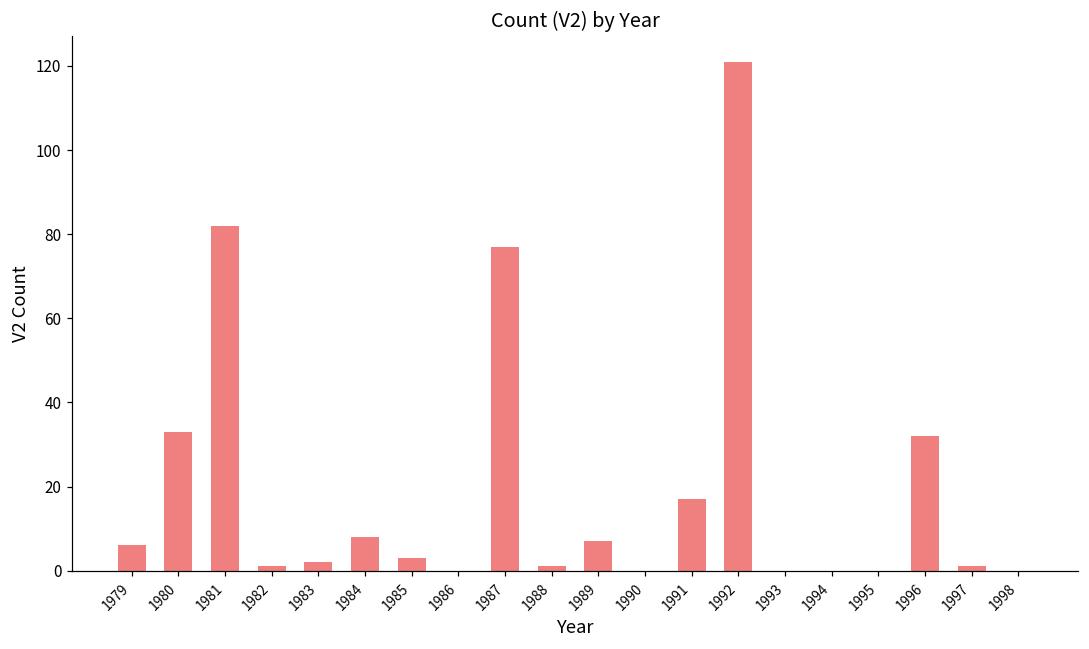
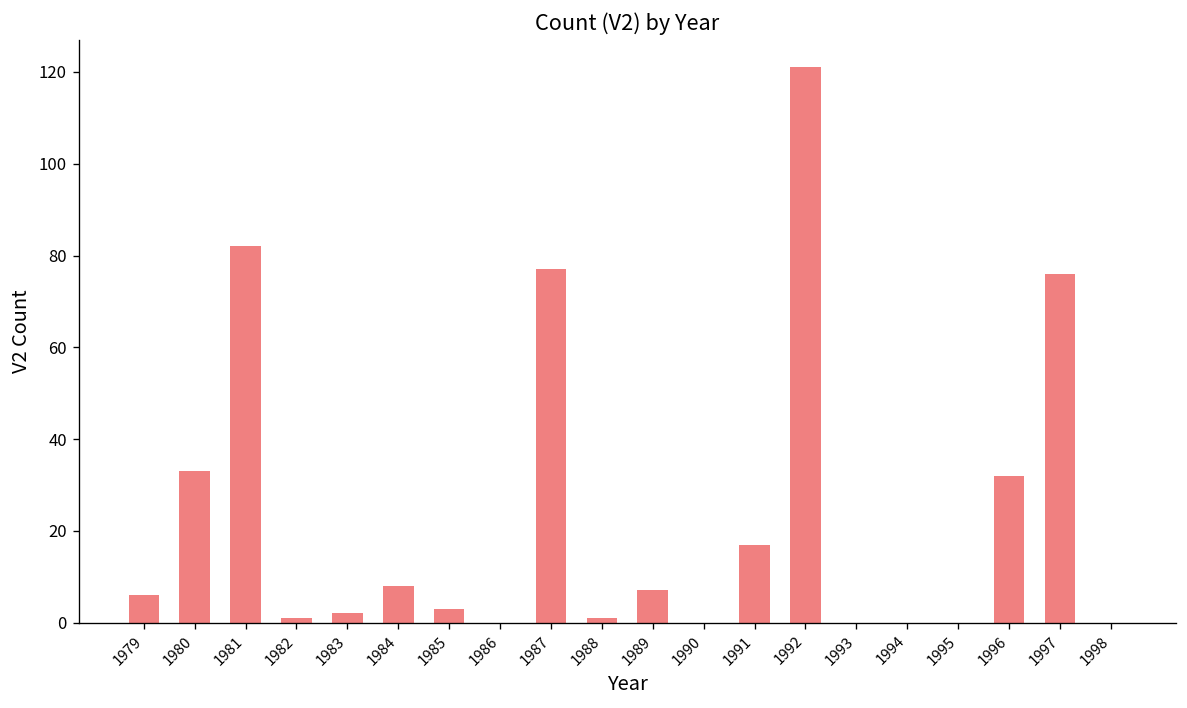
1997: 1 -> 76
